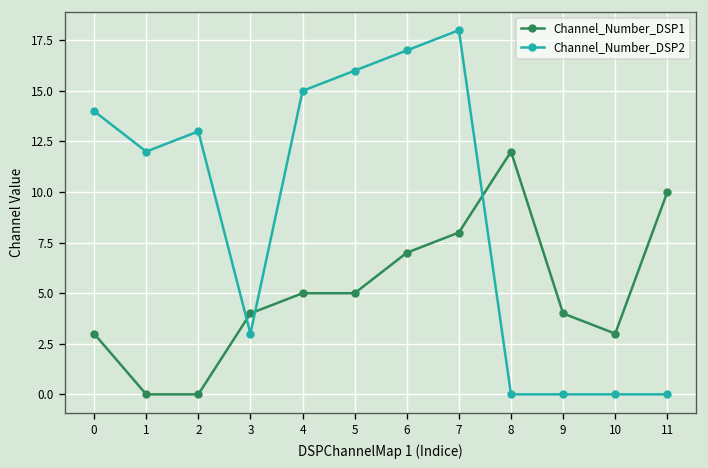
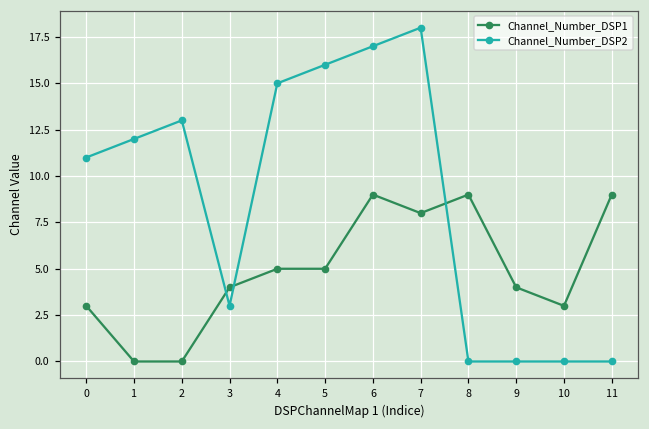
Channel_Number_DSP2, 0: 14 -> 11
Channel_Number_DSP1, 6: 7 -> 9
Channel_Number_DSP1, 8: 12 -> 9
Channel_Number_DSP1, 11: 10 -> 9
